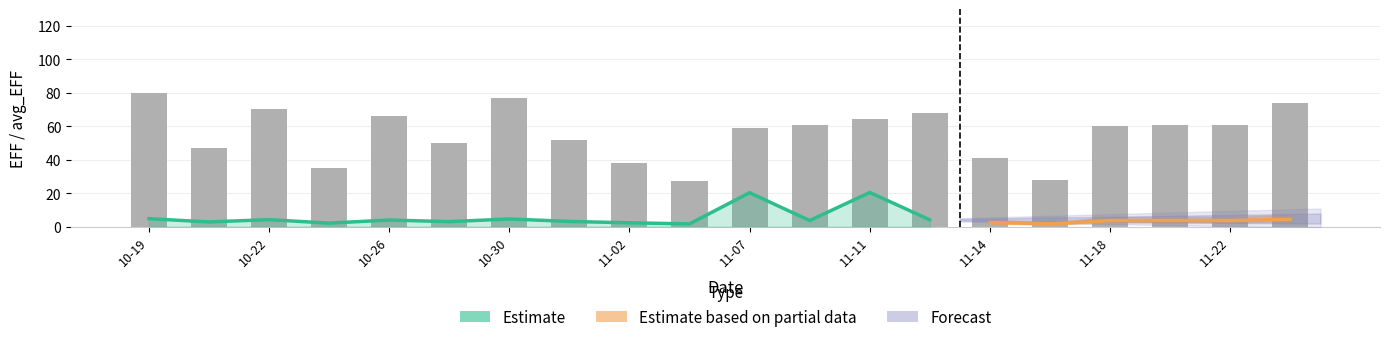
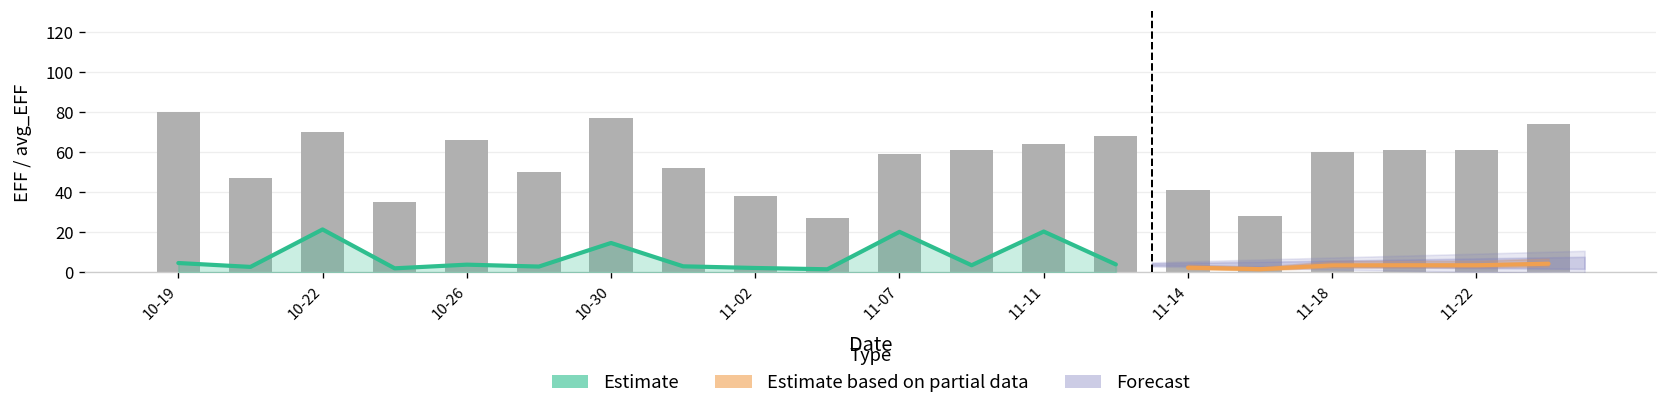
Estimate, 10-22: 4 -> 21
Estimate, 10-30: 5 -> 15
